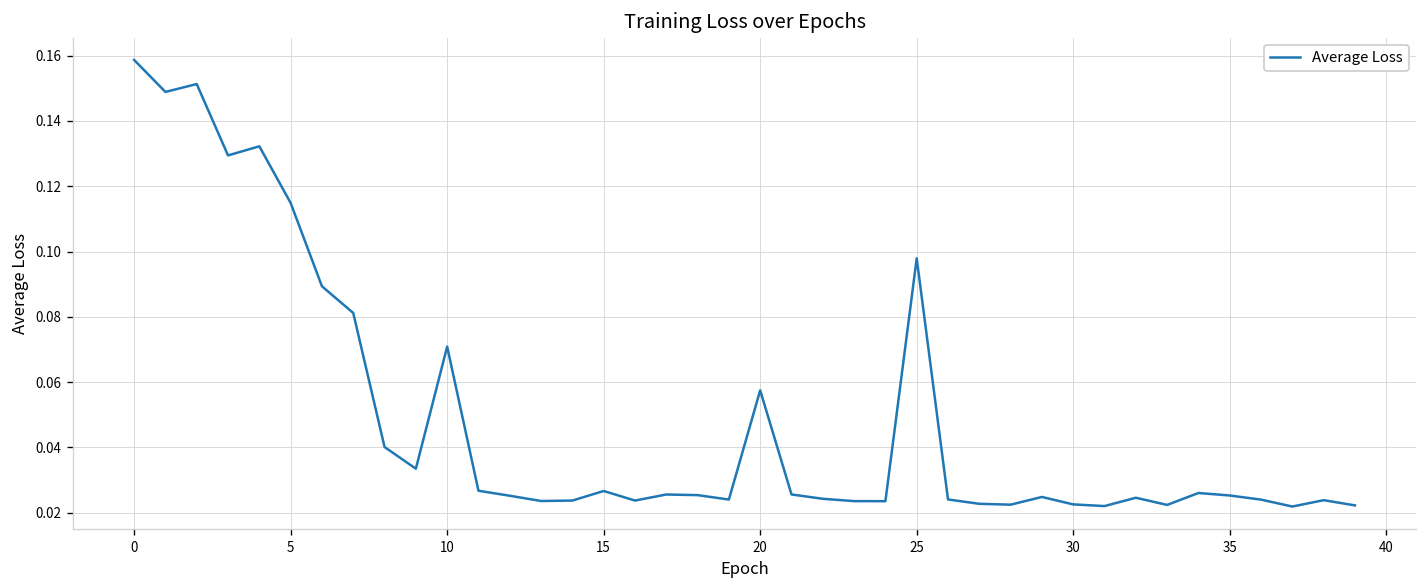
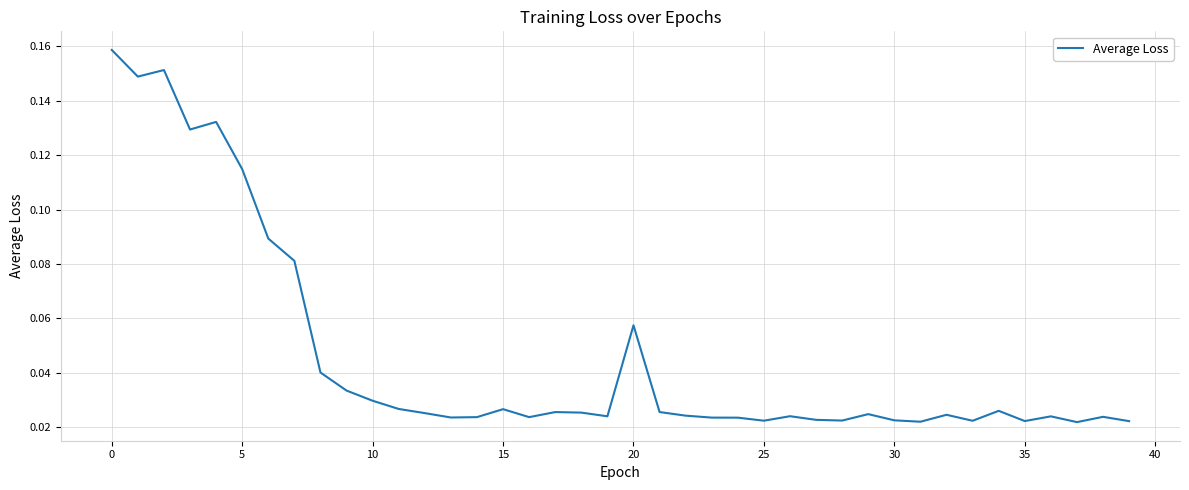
10: 0.071 -> 0.030
25: 0.098 -> 0.022
35: 0.025 -> 0.022
